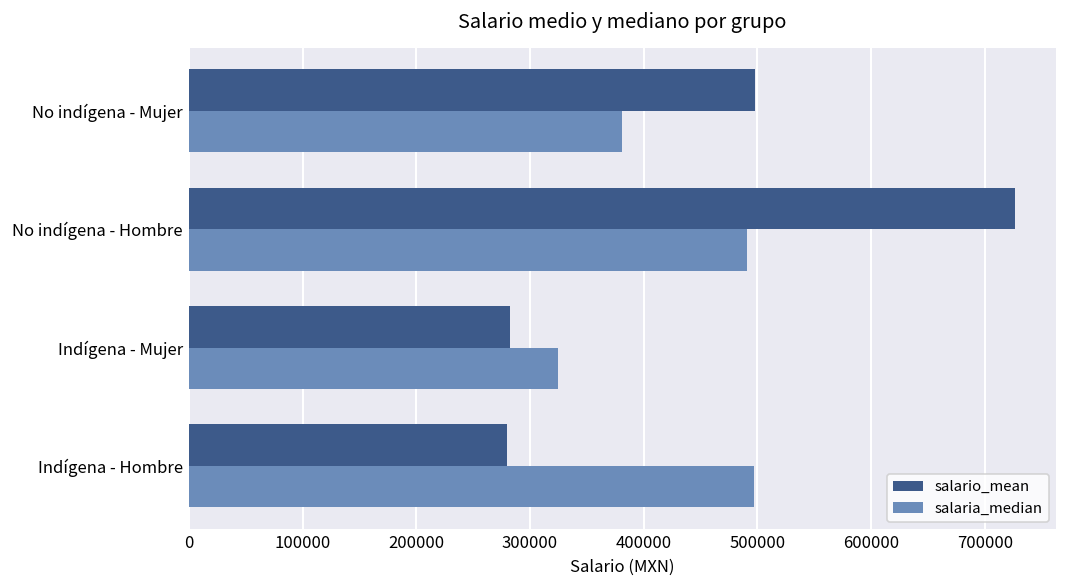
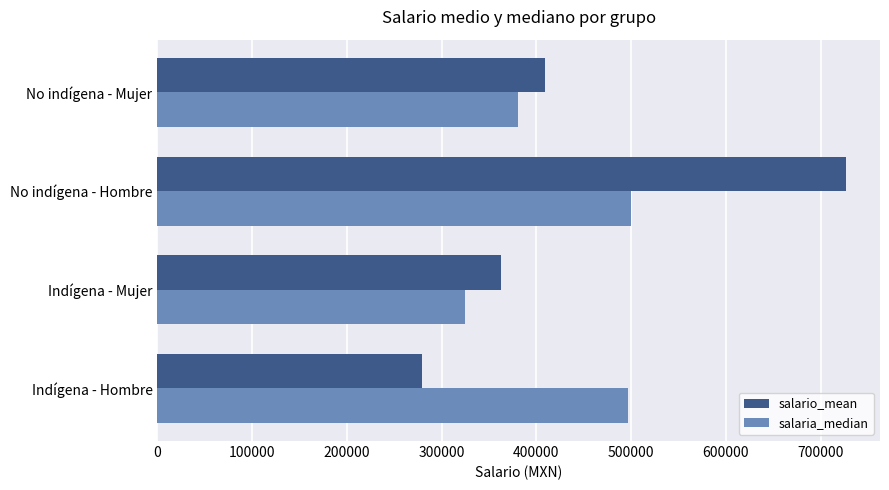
salario_mean, No indígena - Mujer: 500000 -> 410000
salaria_median, No indígena - Hombre: 490000 -> 500000
salario_mean, Indígena - Mujer: 280000 -> 360000
